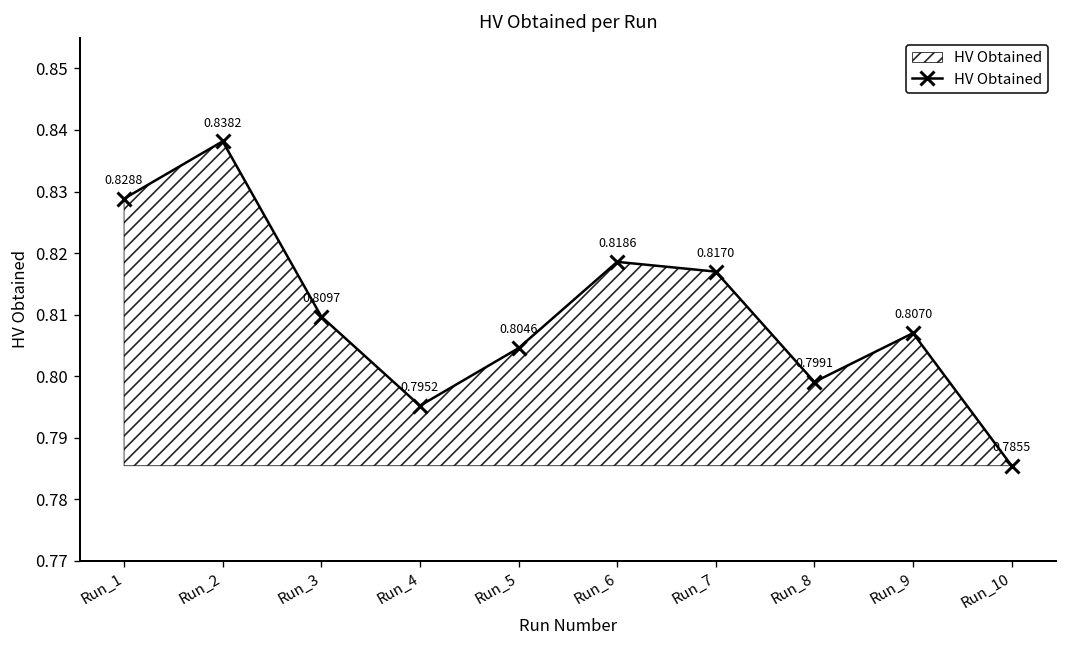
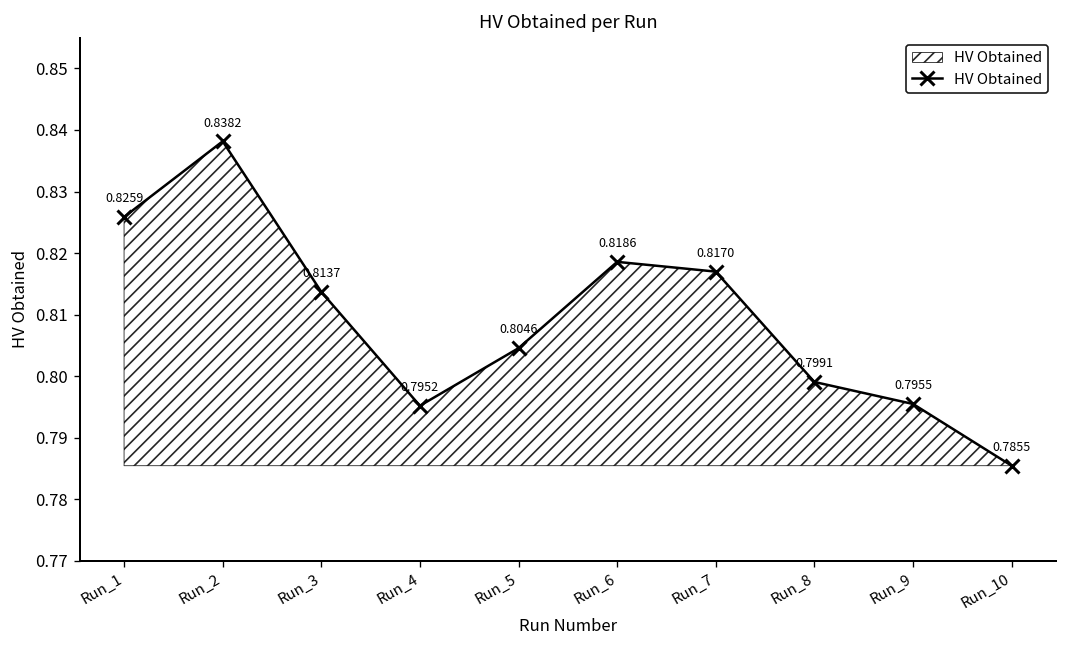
Run_1: 0.8288 -> 0.8259
Run_3: 0.8097 -> 0.8137
Run_9: 0.8070 -> 0.7955
